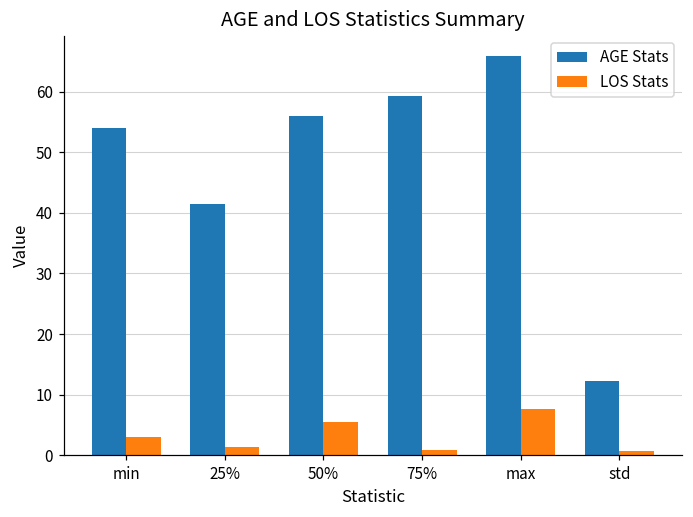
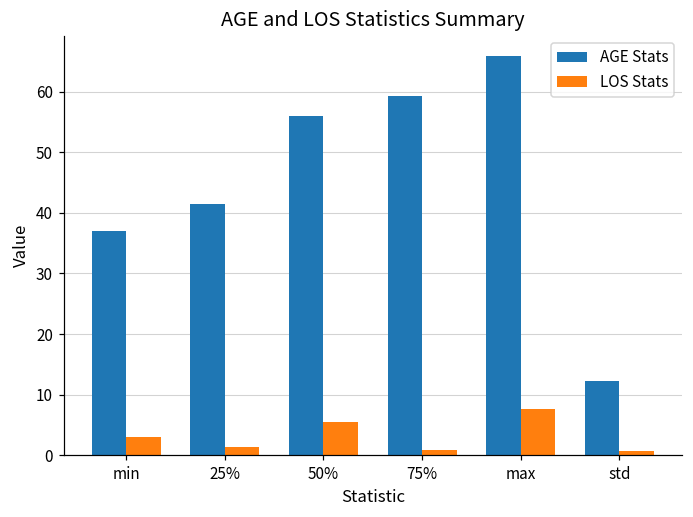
AGE Stats, min: 54 -> 37
